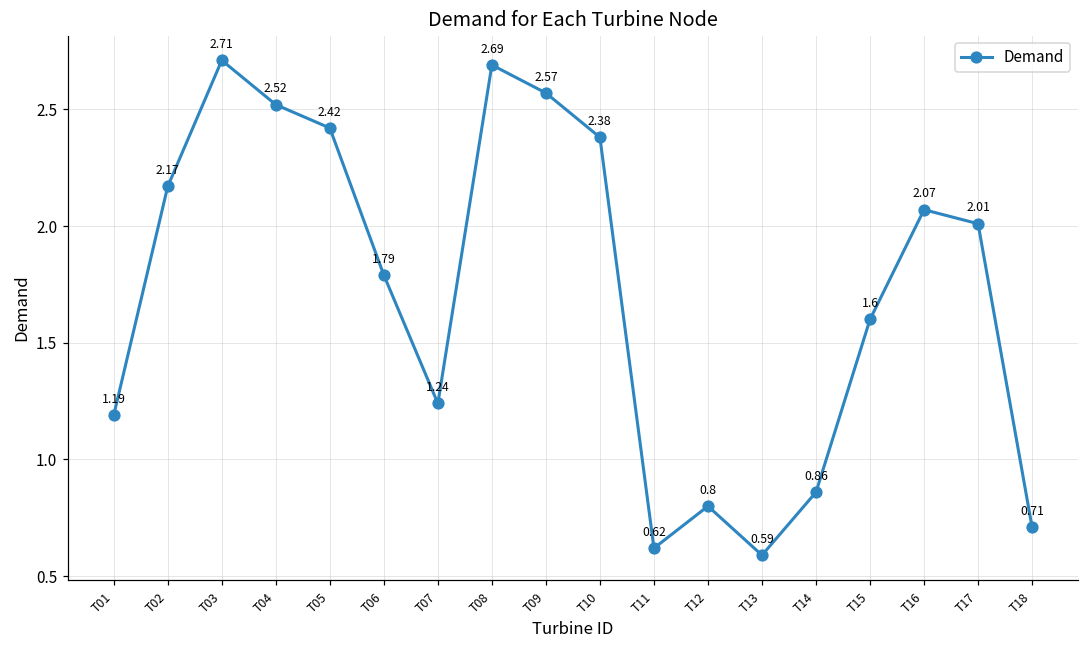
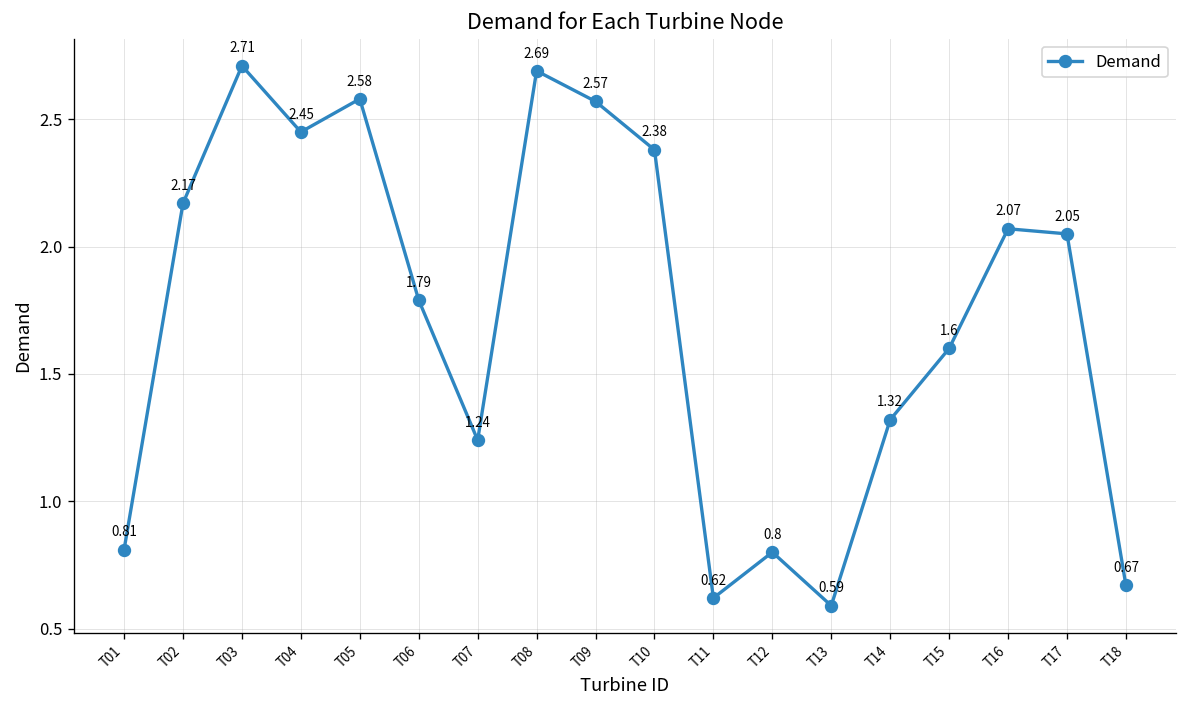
T01: 1.19 -> 0.81
T04: 2.52 -> 2.45
T05: 2.42 -> 2.58
T14: 0.86 -> 1.32
T17: 2.01 -> 2.05
T18: 0.71 -> 0.67
